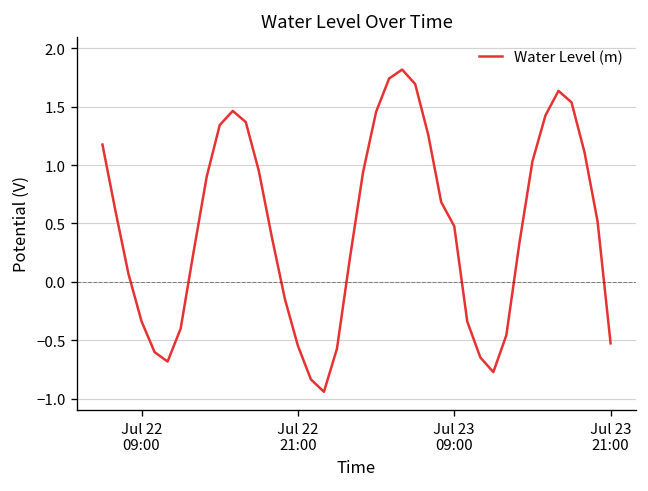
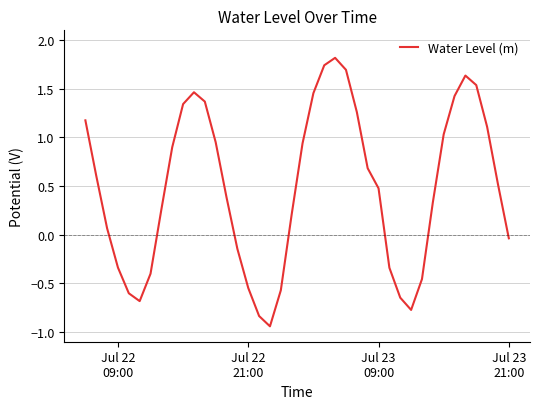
Jul 23 21:00: -0.5 -> 0.0
